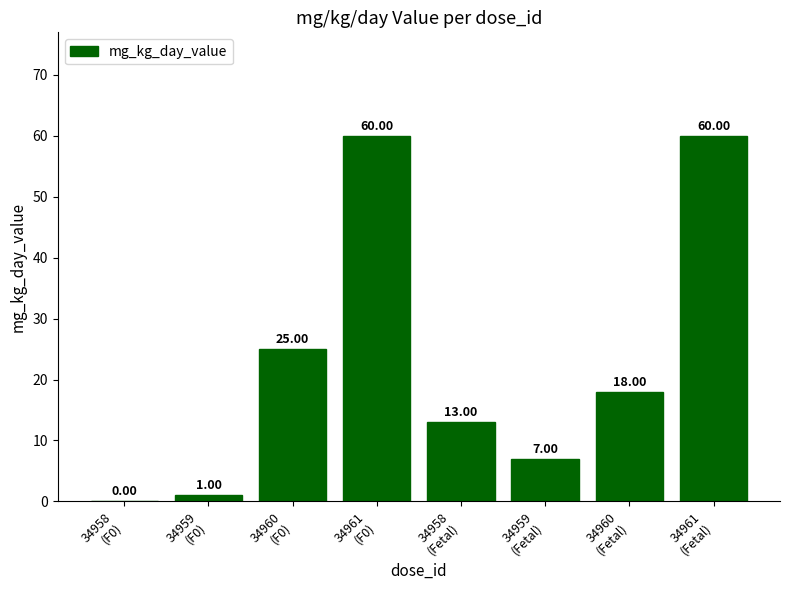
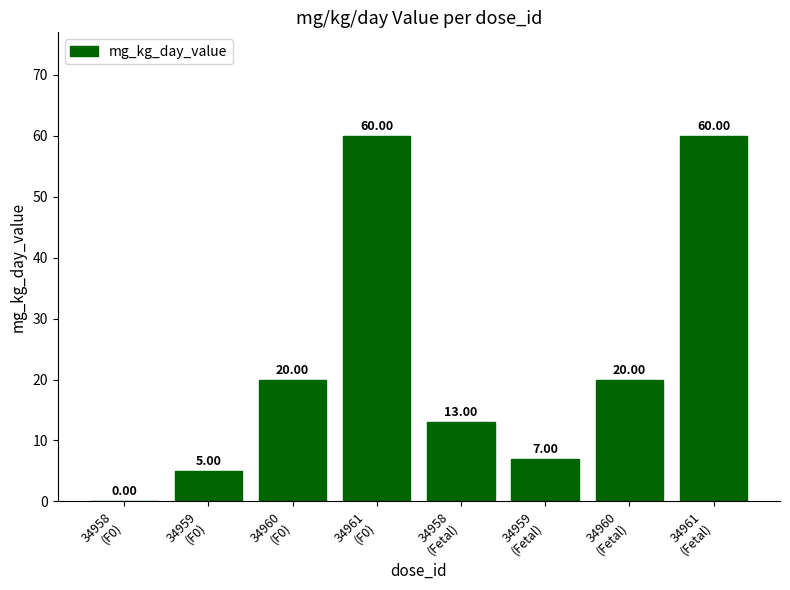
34959 (F0): 1.00 -> 5.00
34960 (F0): 25.00 -> 20.00
34960 (Fetal): 18.00 -> 20.00
